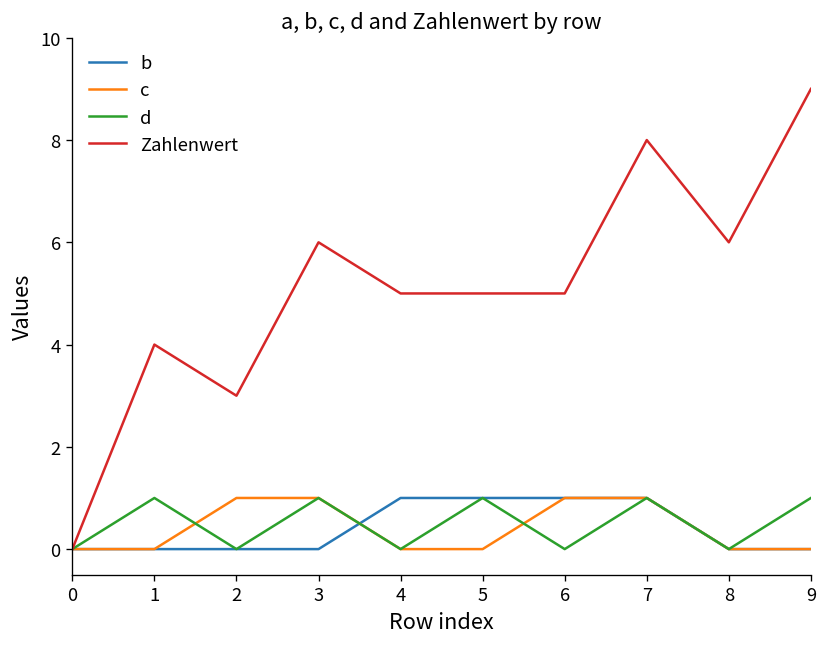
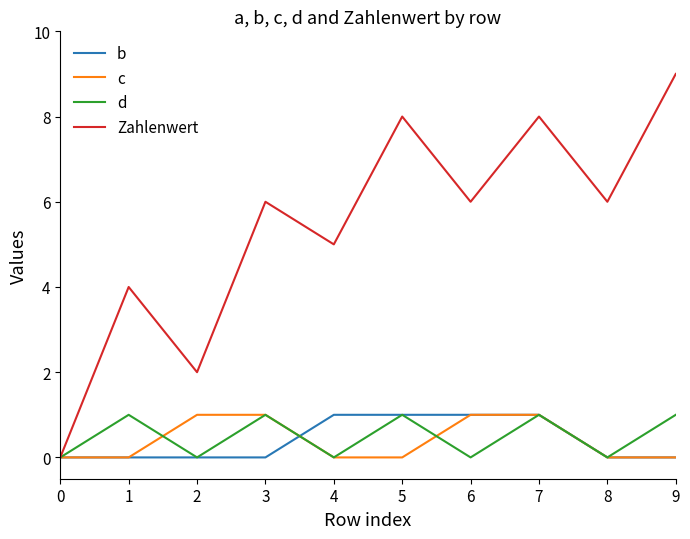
Zahlenwert, 2: 3 -> 2
Zahlenwert, 5: 5 -> 8
Zahlenwert, 6: 5 -> 6
